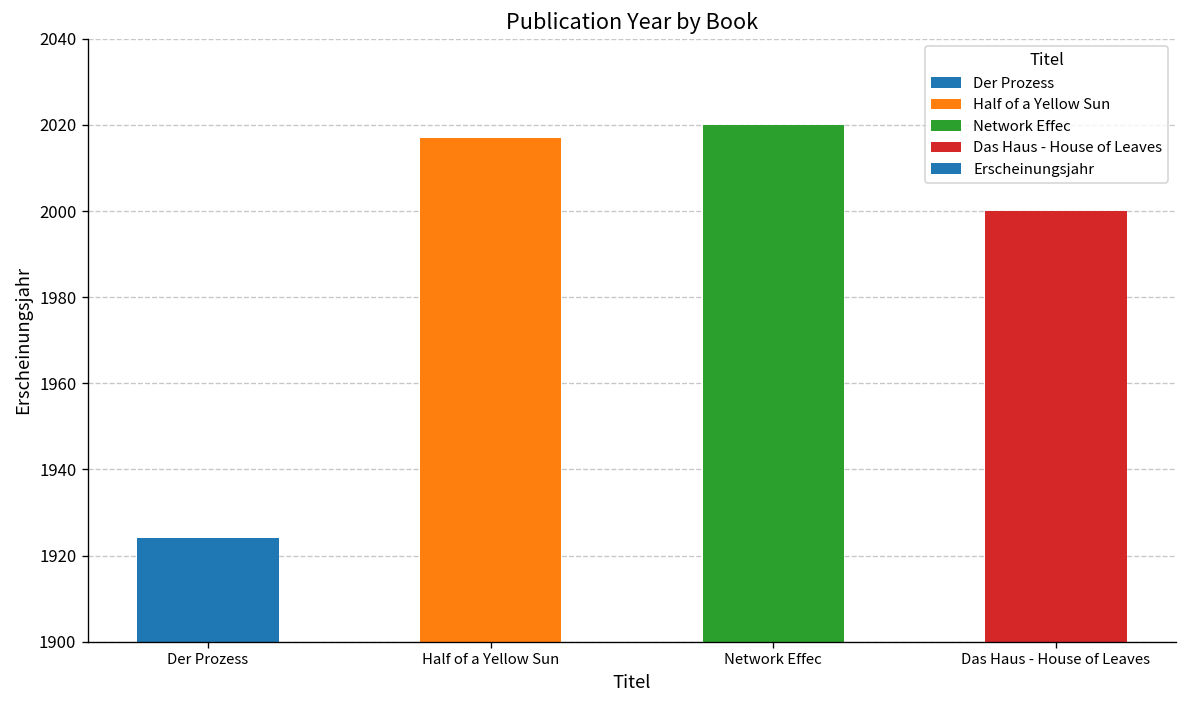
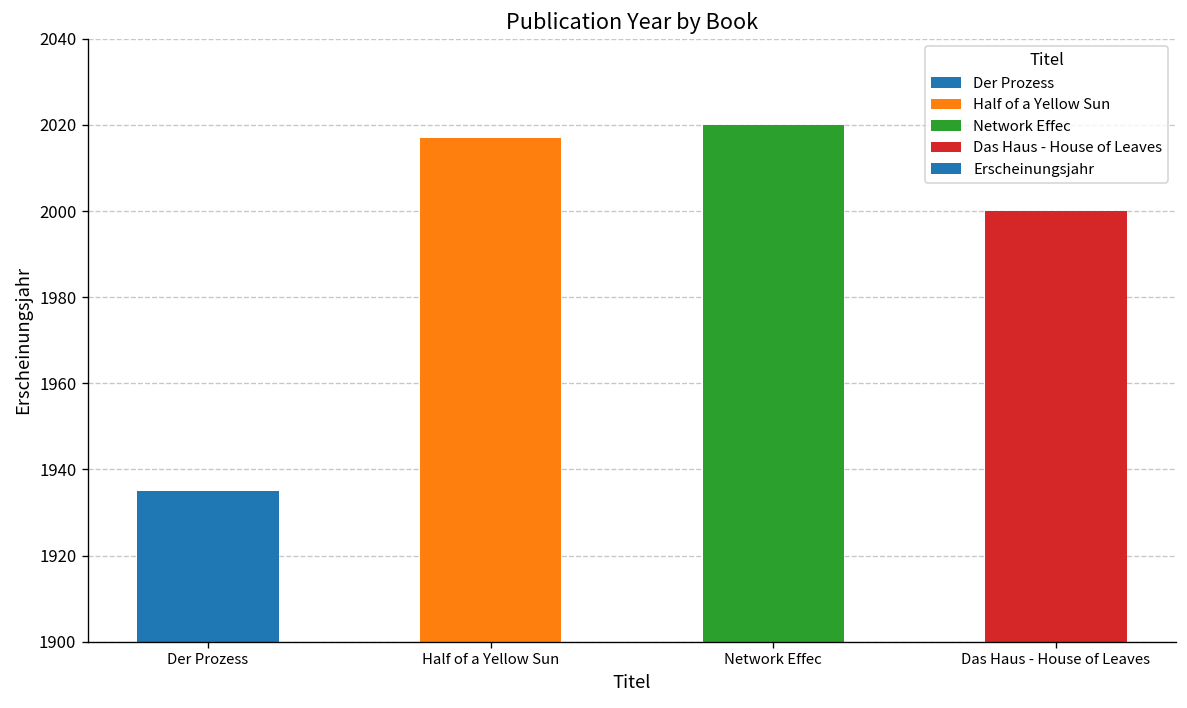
Der Prozess: 1924 -> 1935
